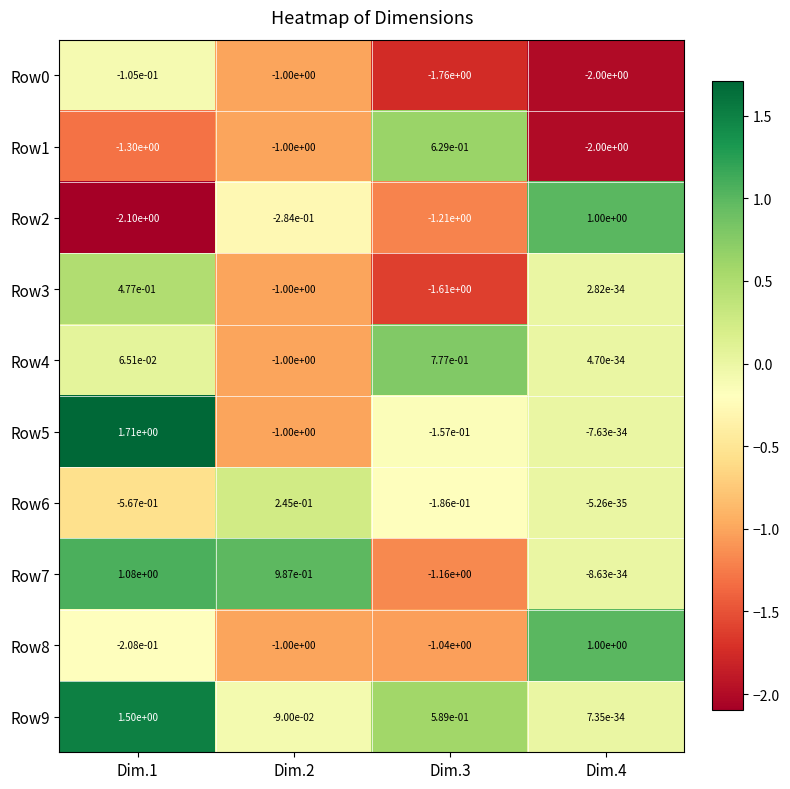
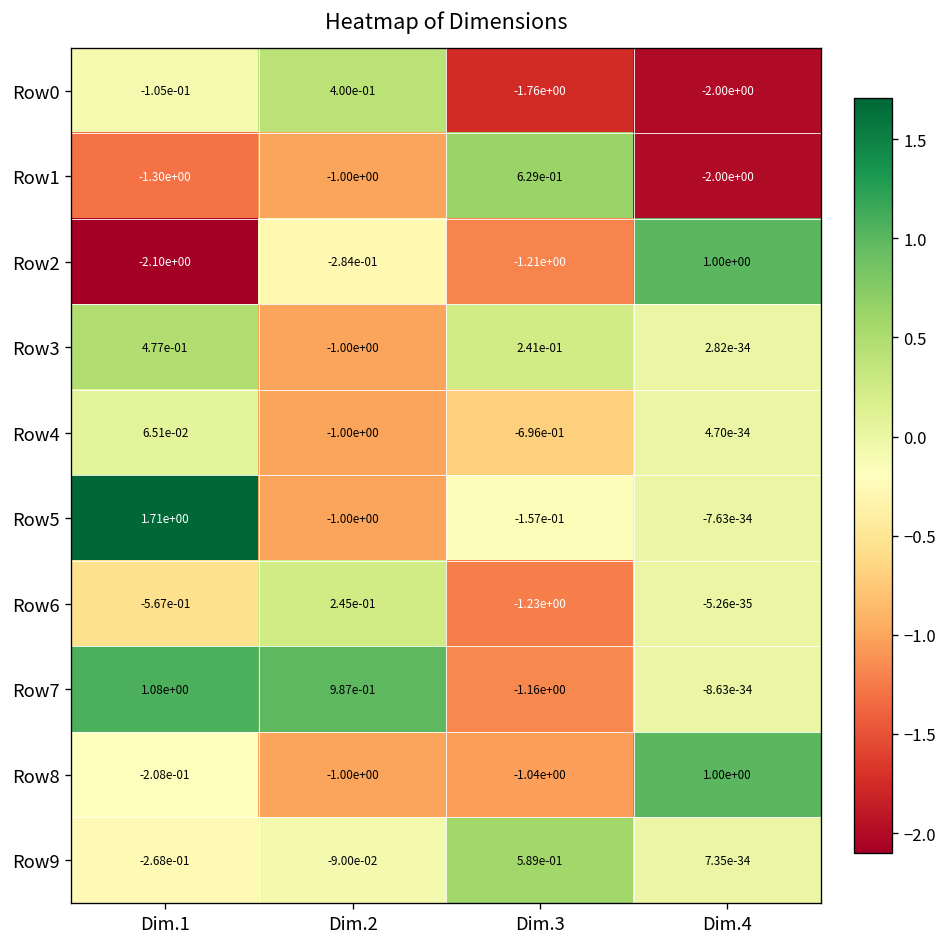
Row0, Dim.2: -1.00e+00 -> 4.00e-01
Row3, Dim.3: -1.61e+00 -> 2.41e-01
Row4, Dim.3: 7.77e-01 -> -6.96e-01
Row6, Dim.3: -1.86e-01 -> -1.23e+00
Row9, Dim.1: 1.50e+00 -> -2.68e-01
